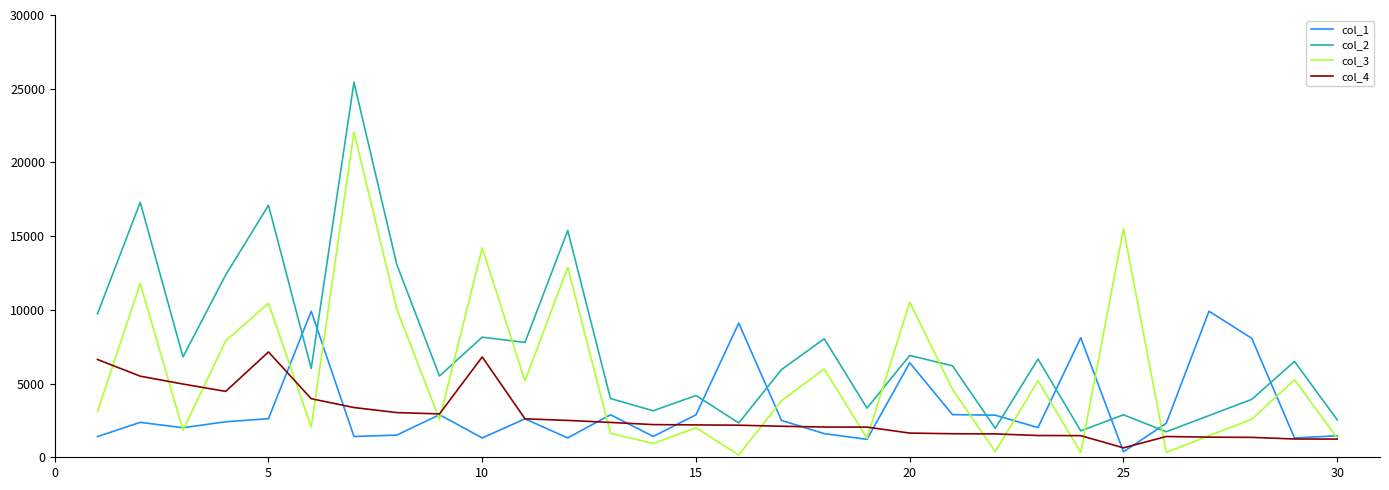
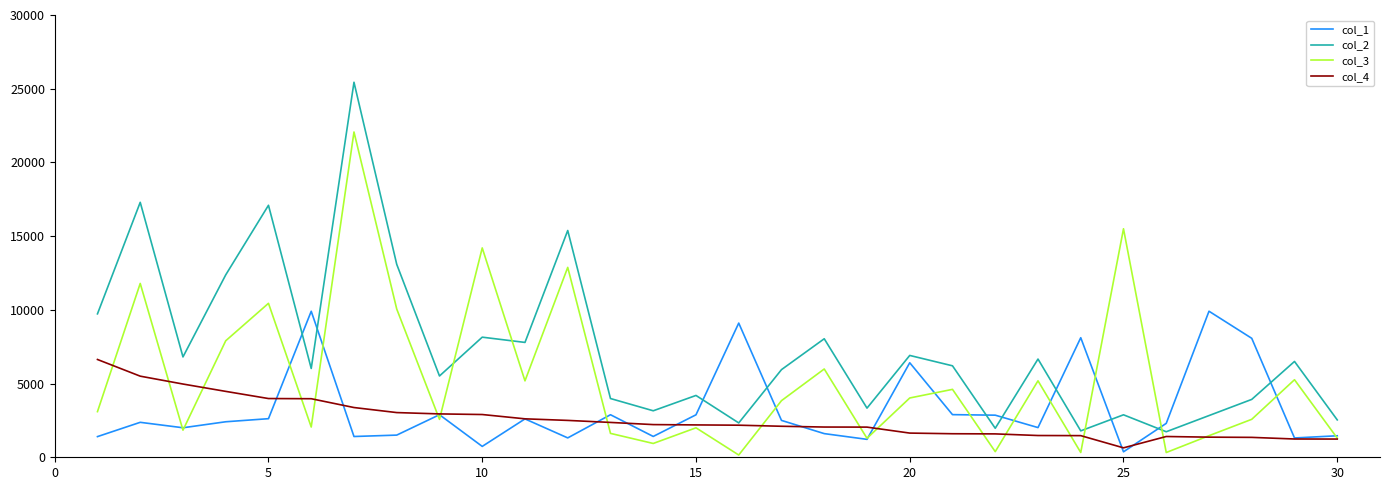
col_4, 5: 7100 -> 4000
col_1, 10: 1300 -> 700
col_4, 10: 6800 -> 2900
col_3, 20: 10500 -> 4000
